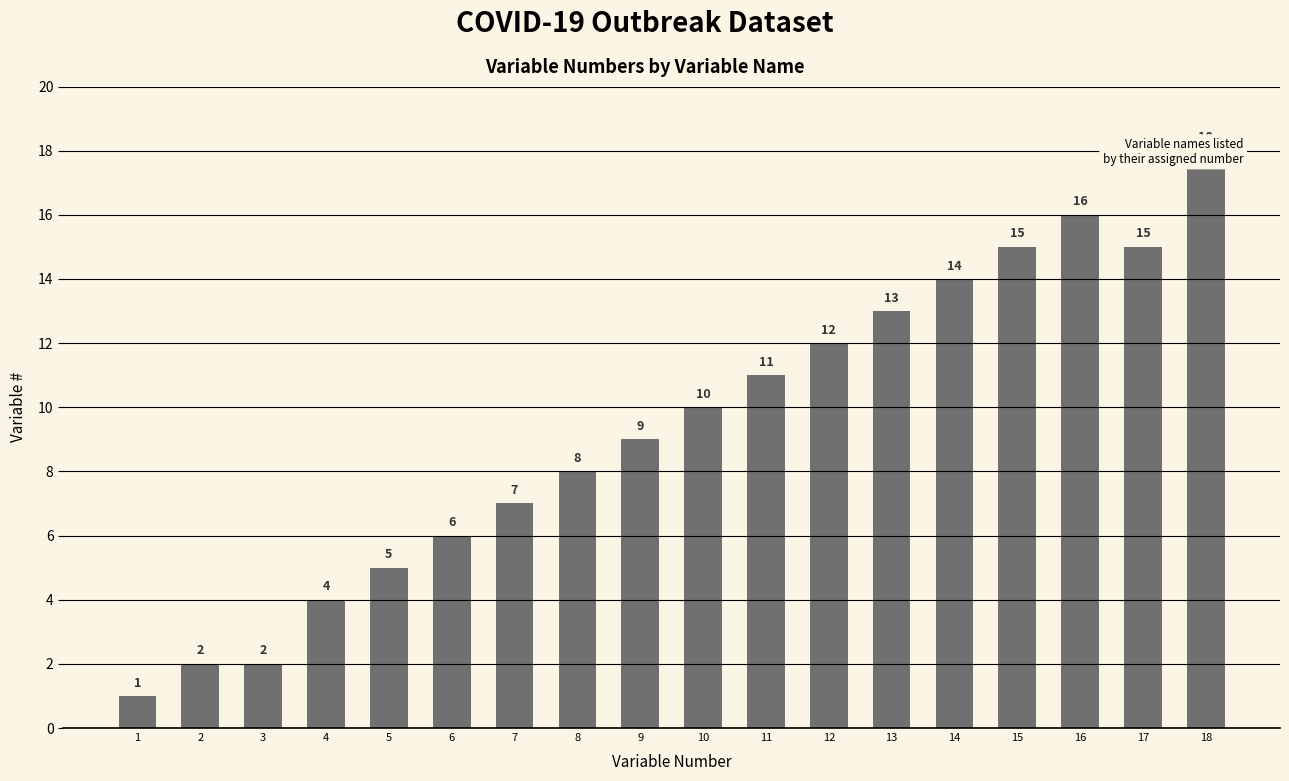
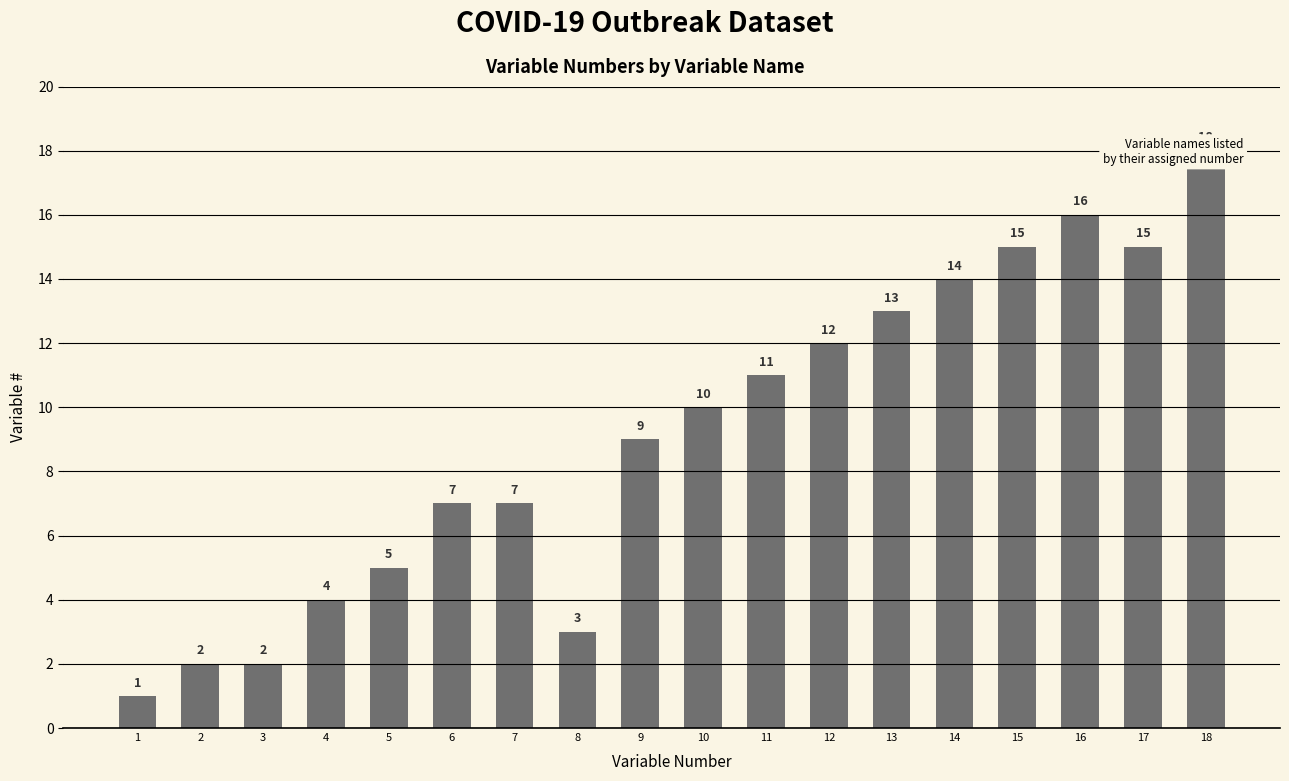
6: 6 -> 7
8: 8 -> 3
